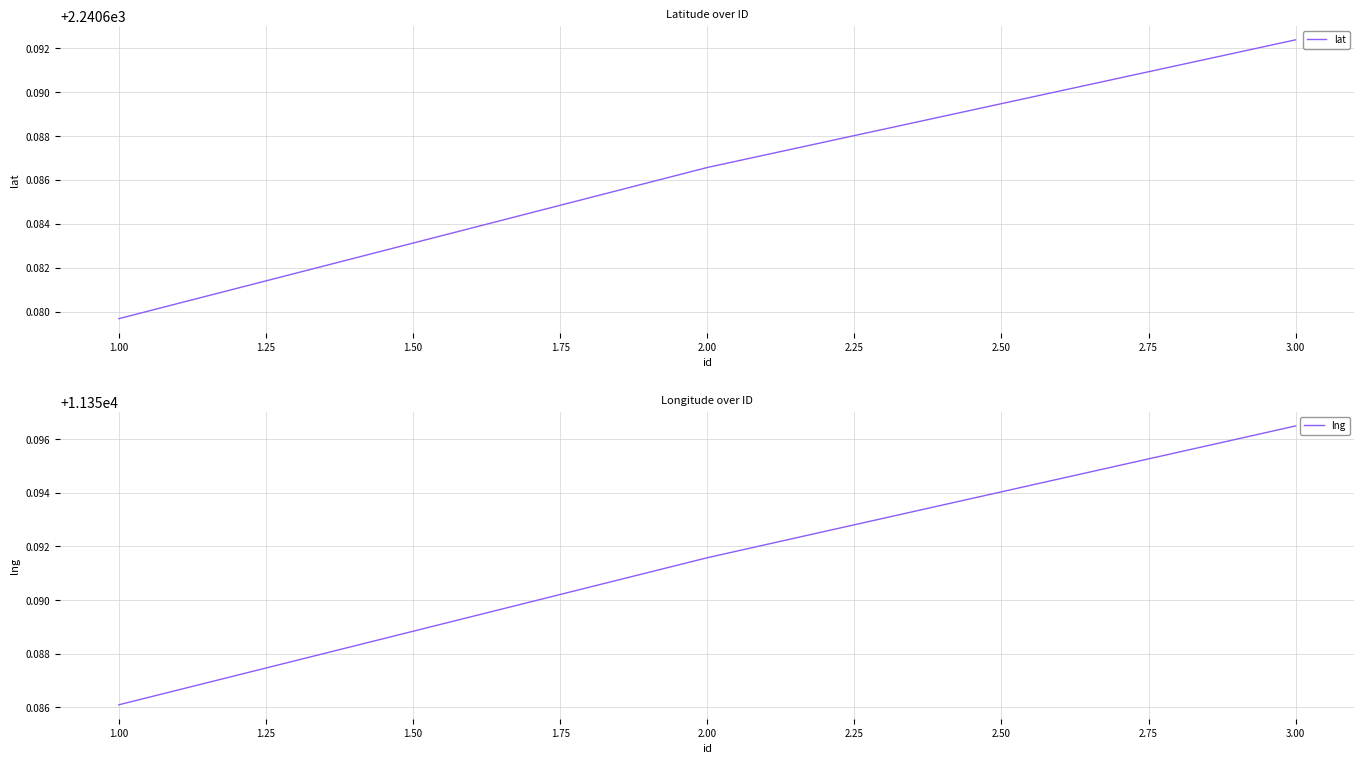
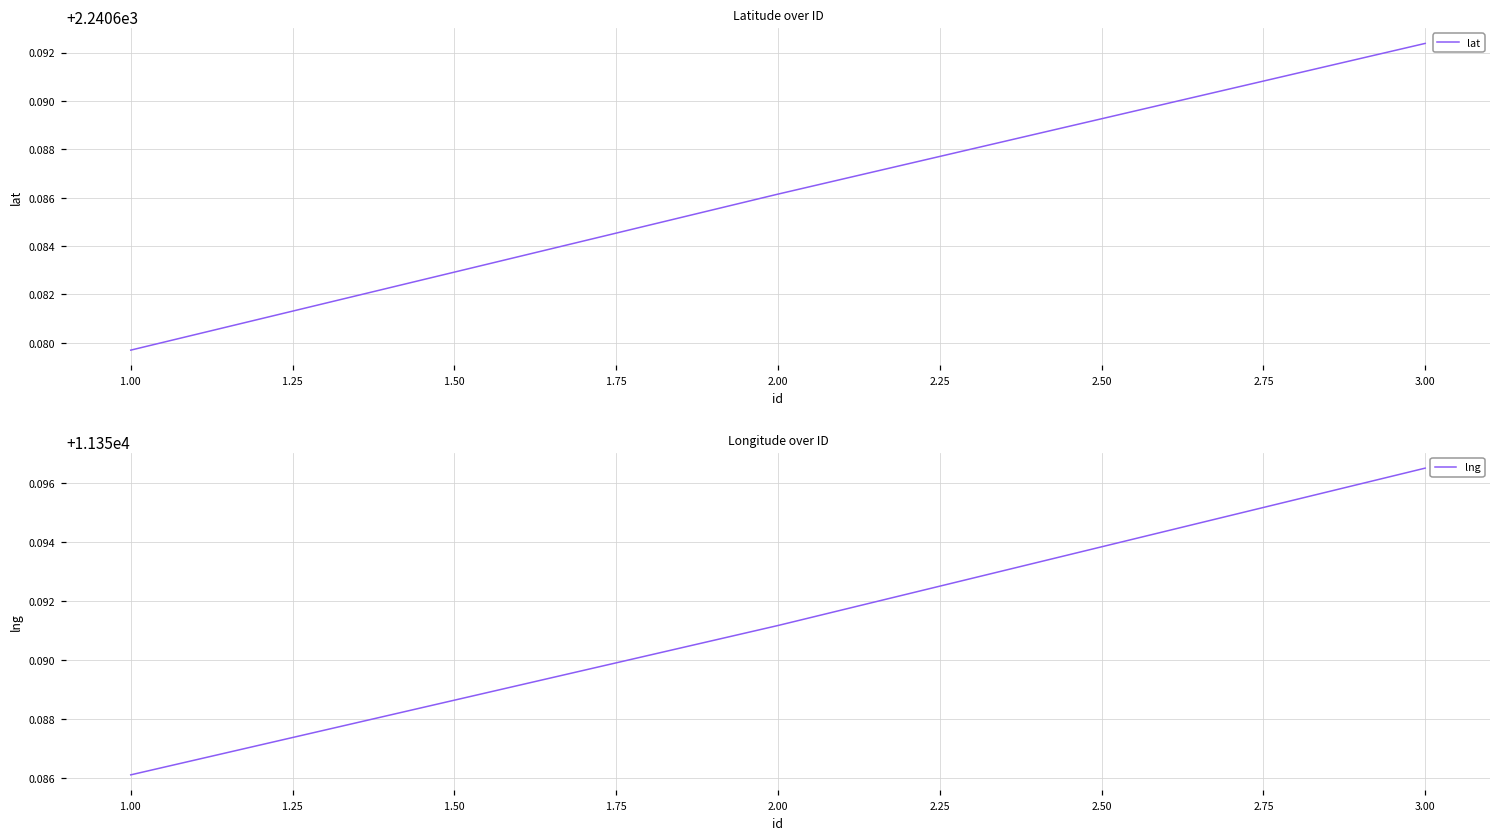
Latitude over ID, 2.00: 2240.6866 -> 2240.6861
Longitude over ID, 2.00: 11350.0916 -> 11350.0912
